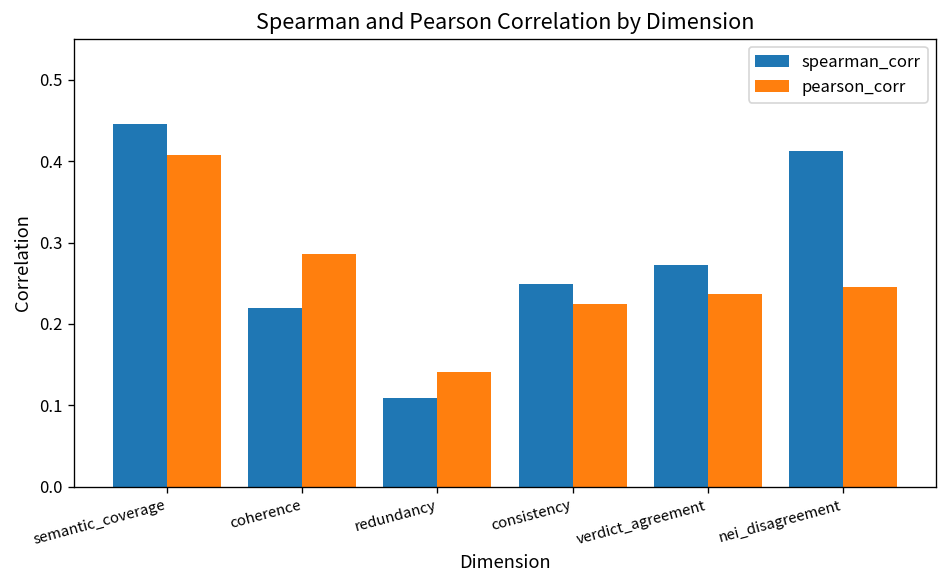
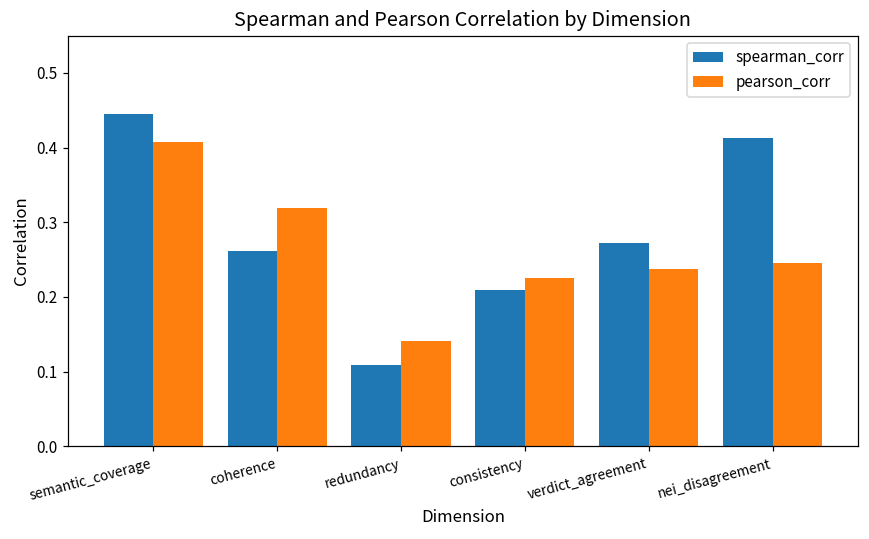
spearman_corr, coherence: 0.22 -> 0.26
pearson_corr, coherence: 0.29 -> 0.32
spearman_corr, consistency: 0.25 -> 0.21
